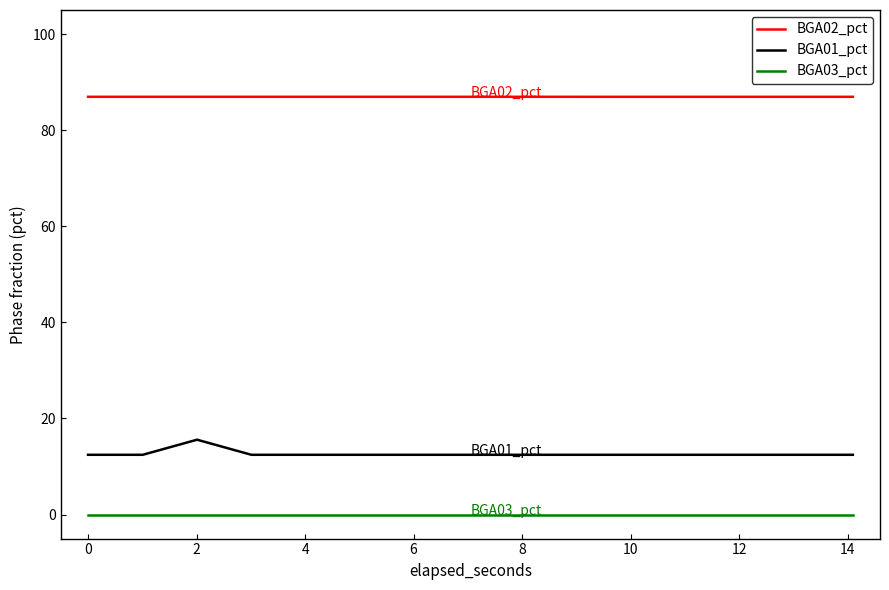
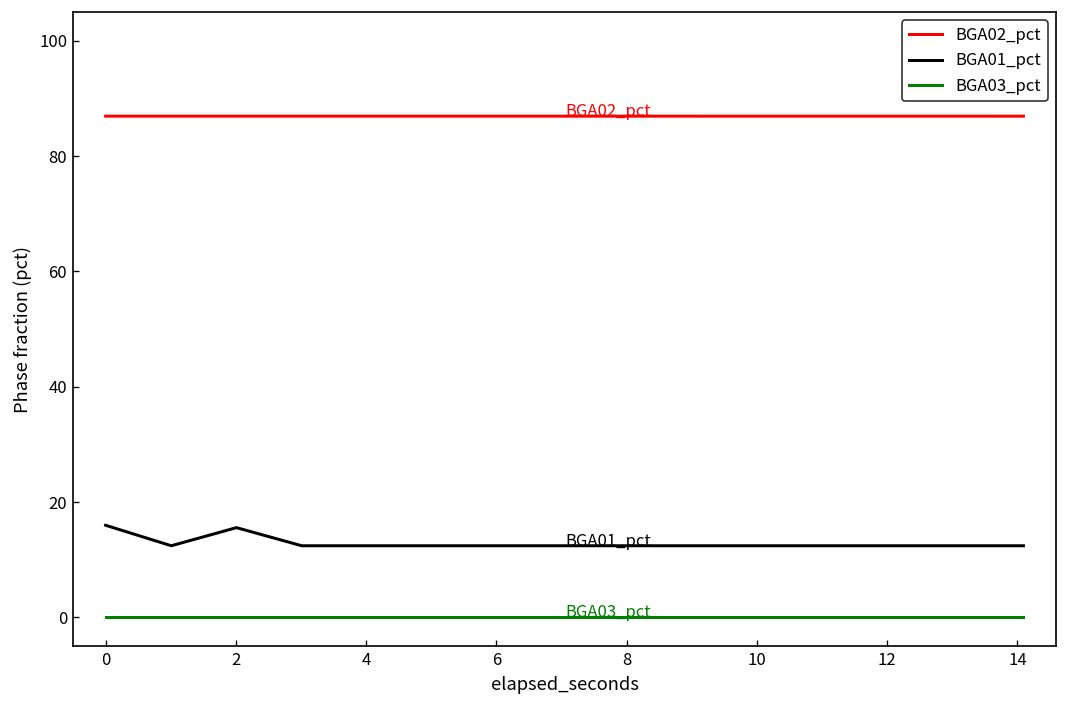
BGA01_pct, 0: 12 -> 16
